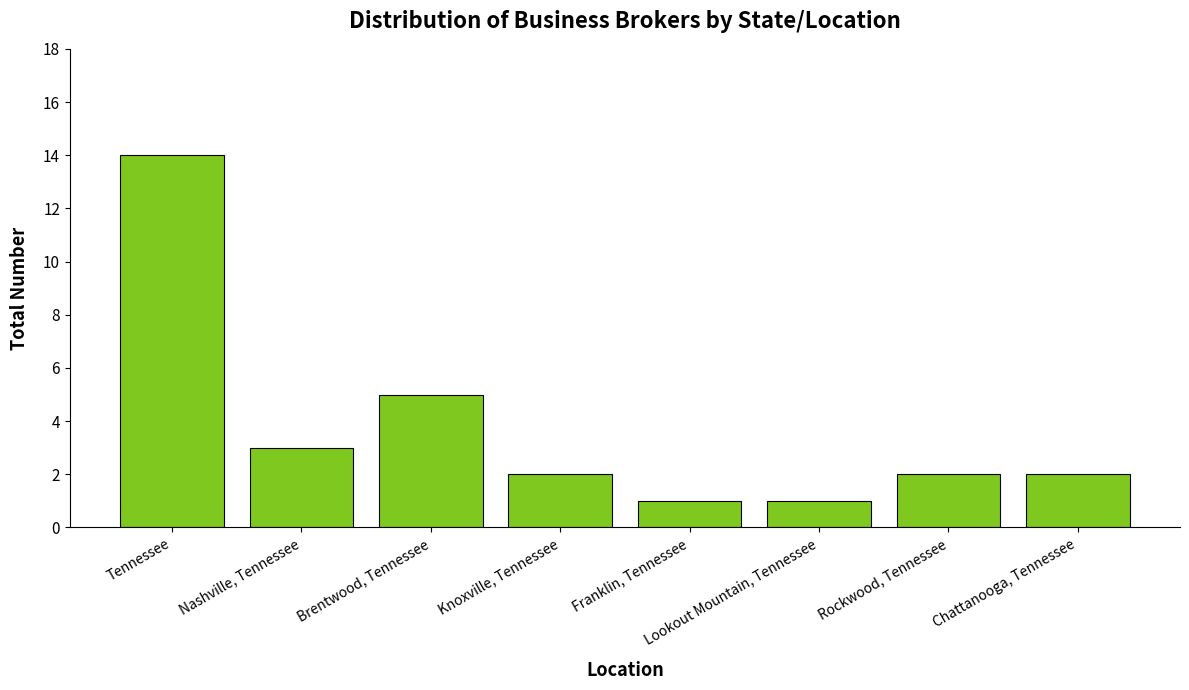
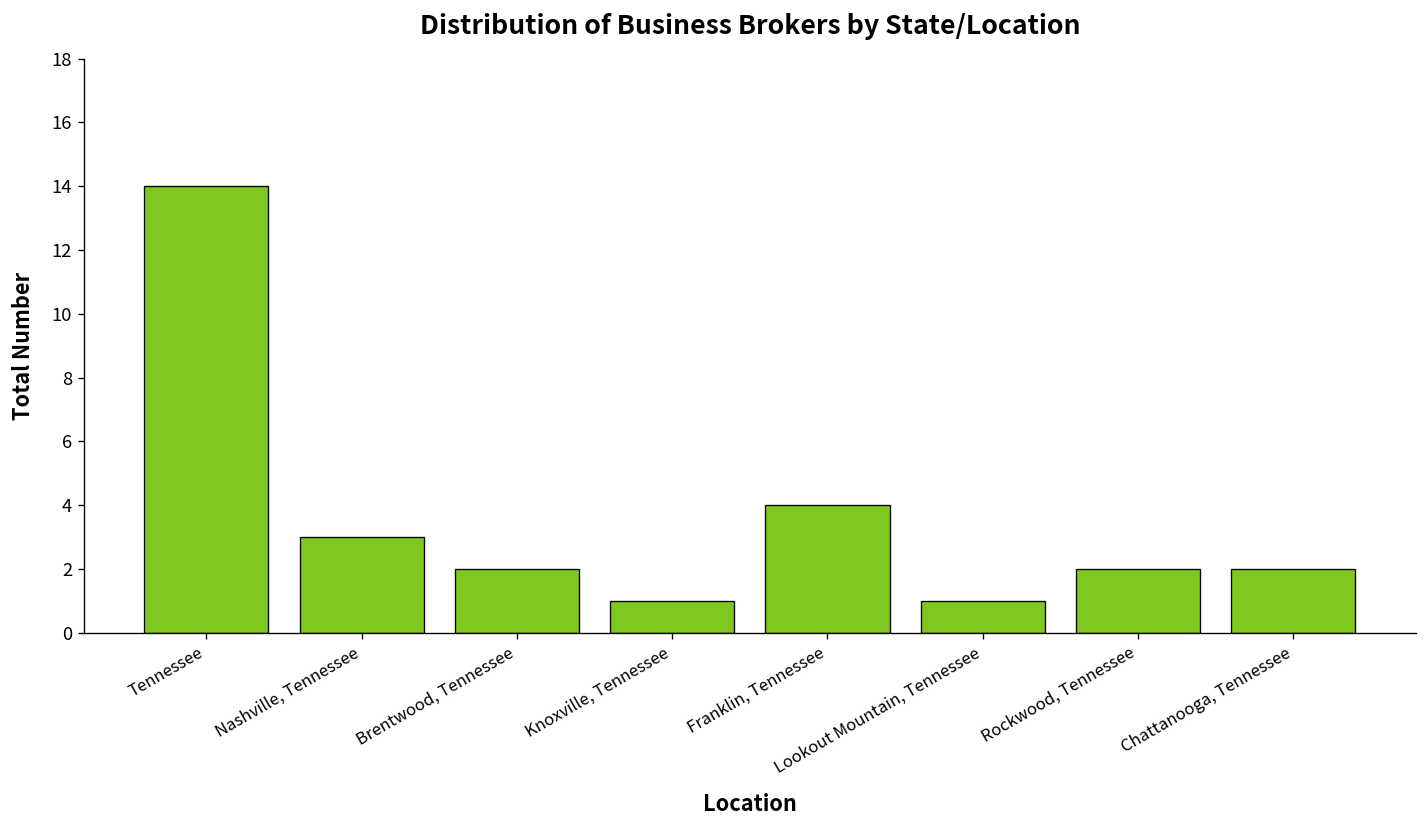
Brentwood, Tennessee: 5 -> 2
Knoxville, Tennessee: 2 -> 1
Franklin, Tennessee: 1 -> 4
